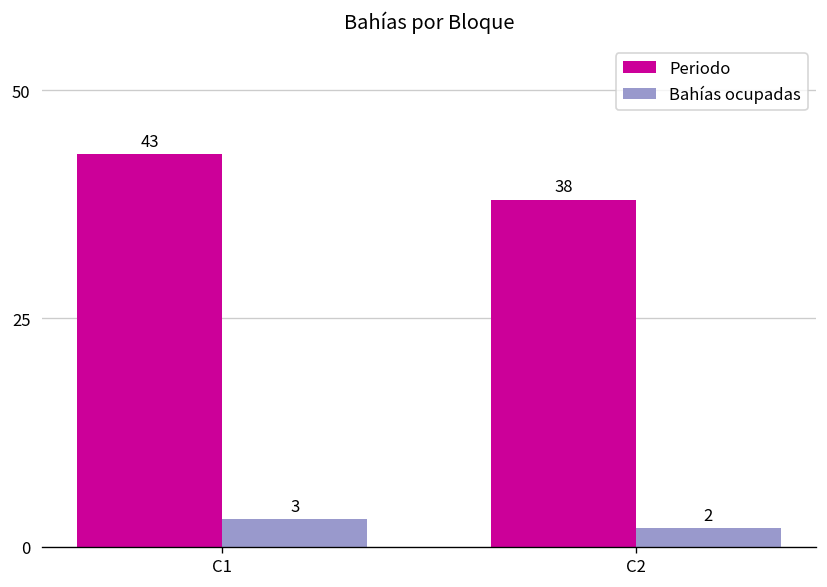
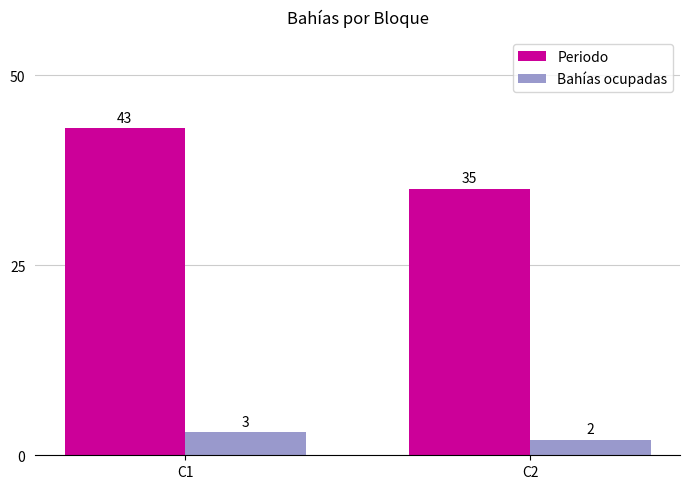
Periodo, C2: 38 -> 35
